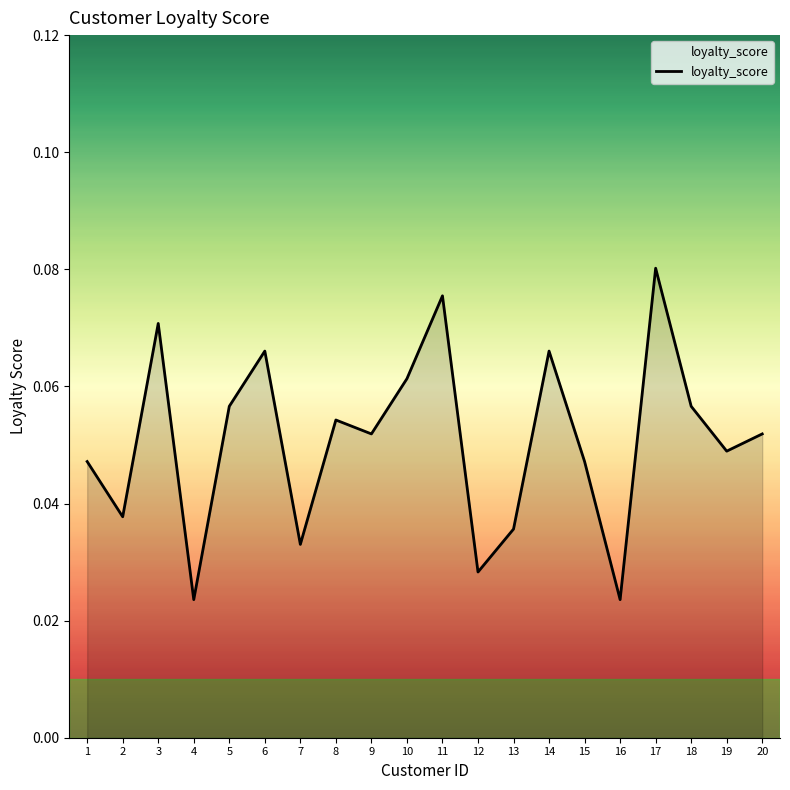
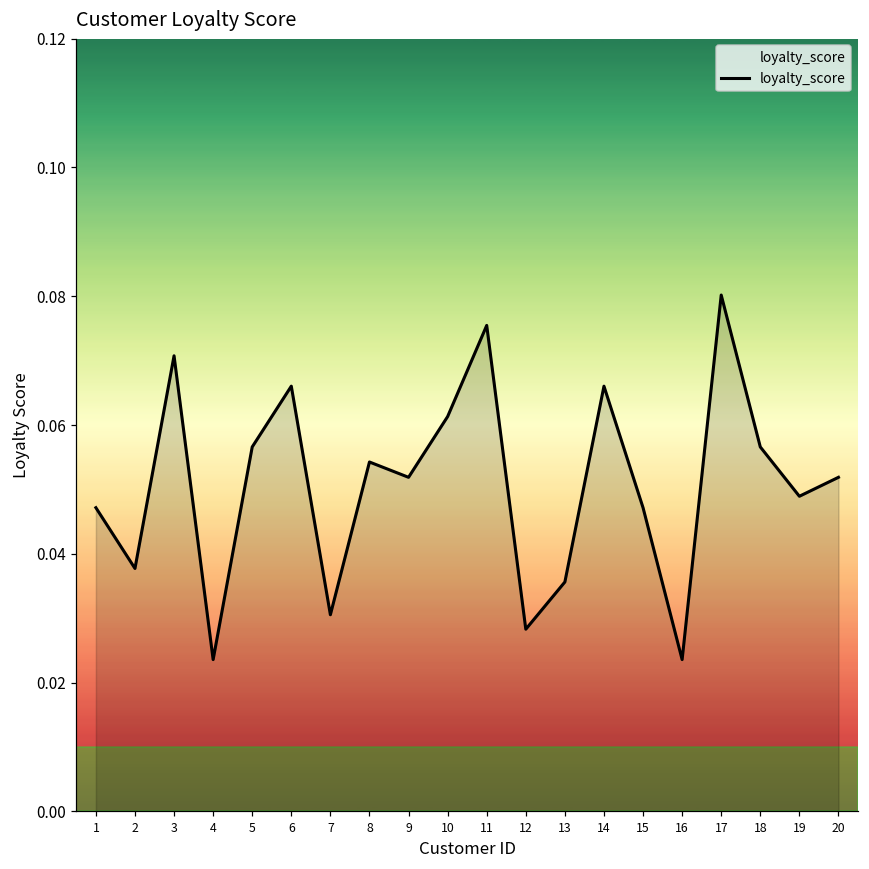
7: 0.033 -> 0.031
